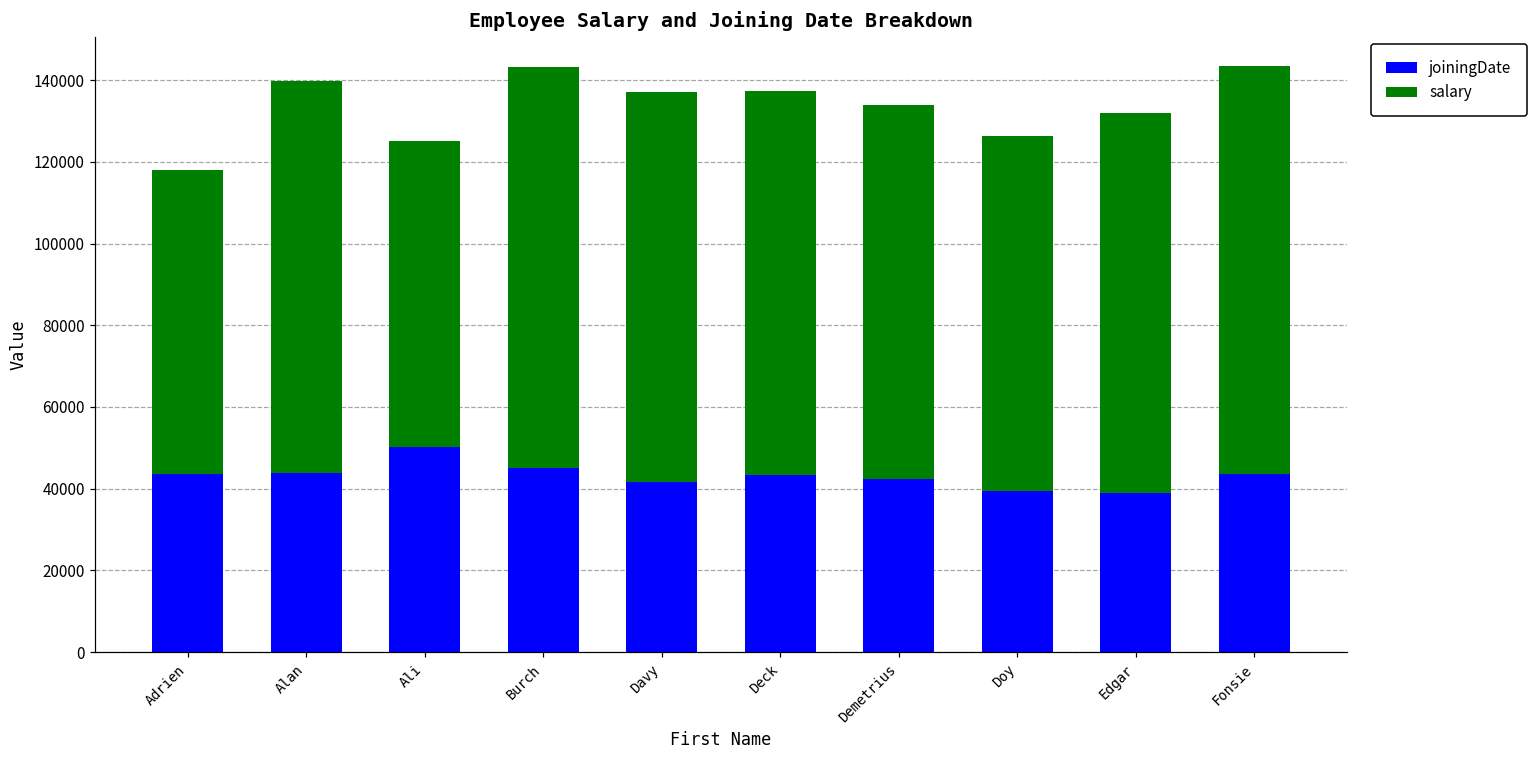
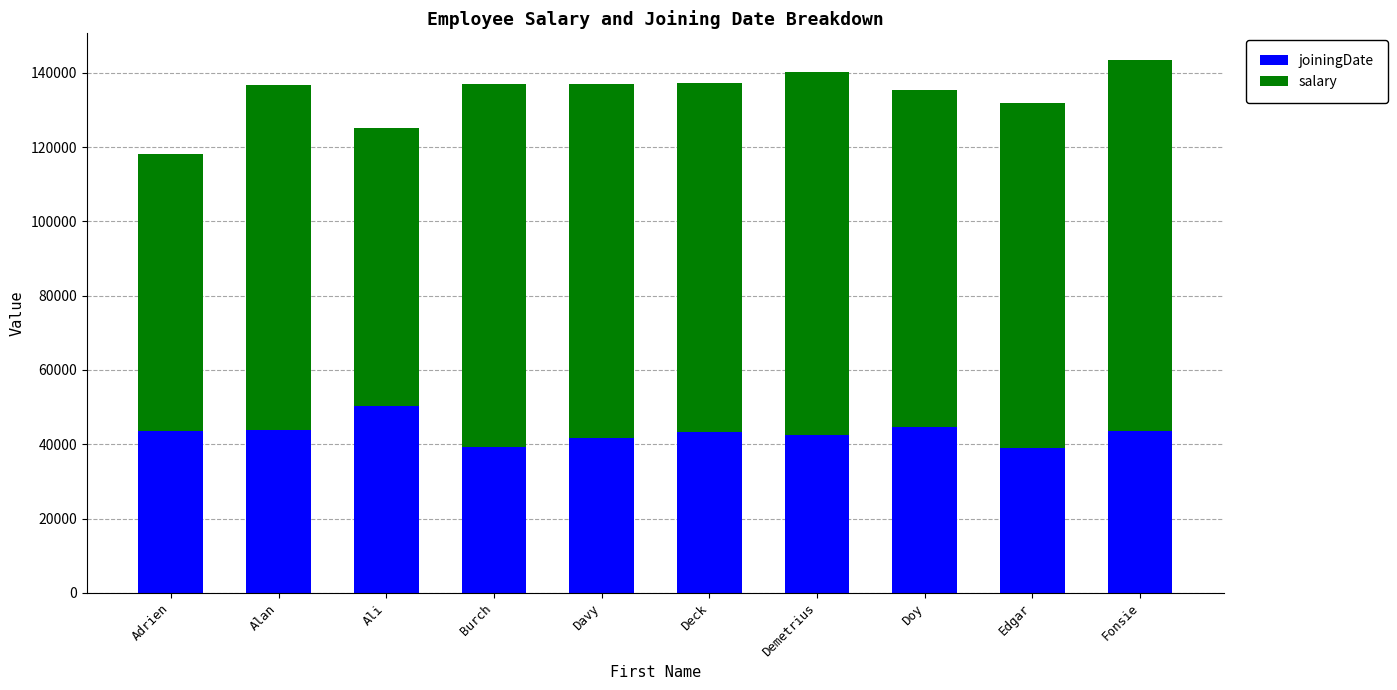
salary, Alan: 96000 -> 93000
joiningDate, Burch: 45000 -> 39000
salary, Demetrius: 91000 -> 98000
joiningDate, Doy: 39000 -> 45000
salary, Doy: 87000 -> 91000
